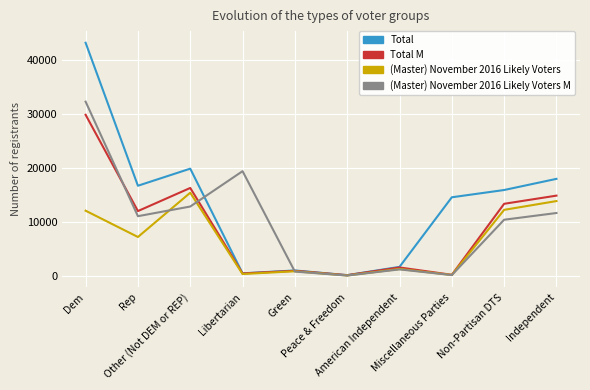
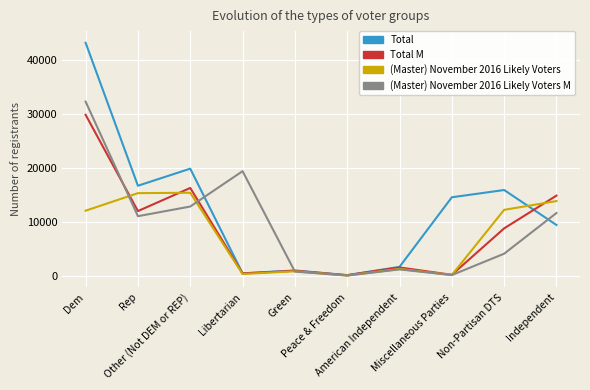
(Master) November 2016 Likely Voters, Rep: 7000 -> 15000
Total M, Non-Partisan DTS: 13000 -> 9000
(Master) November 2016 Likely Voters M, Non-Partisan DTS: 10000 -> 4000
Total, Independent: 18000 -> 9000
